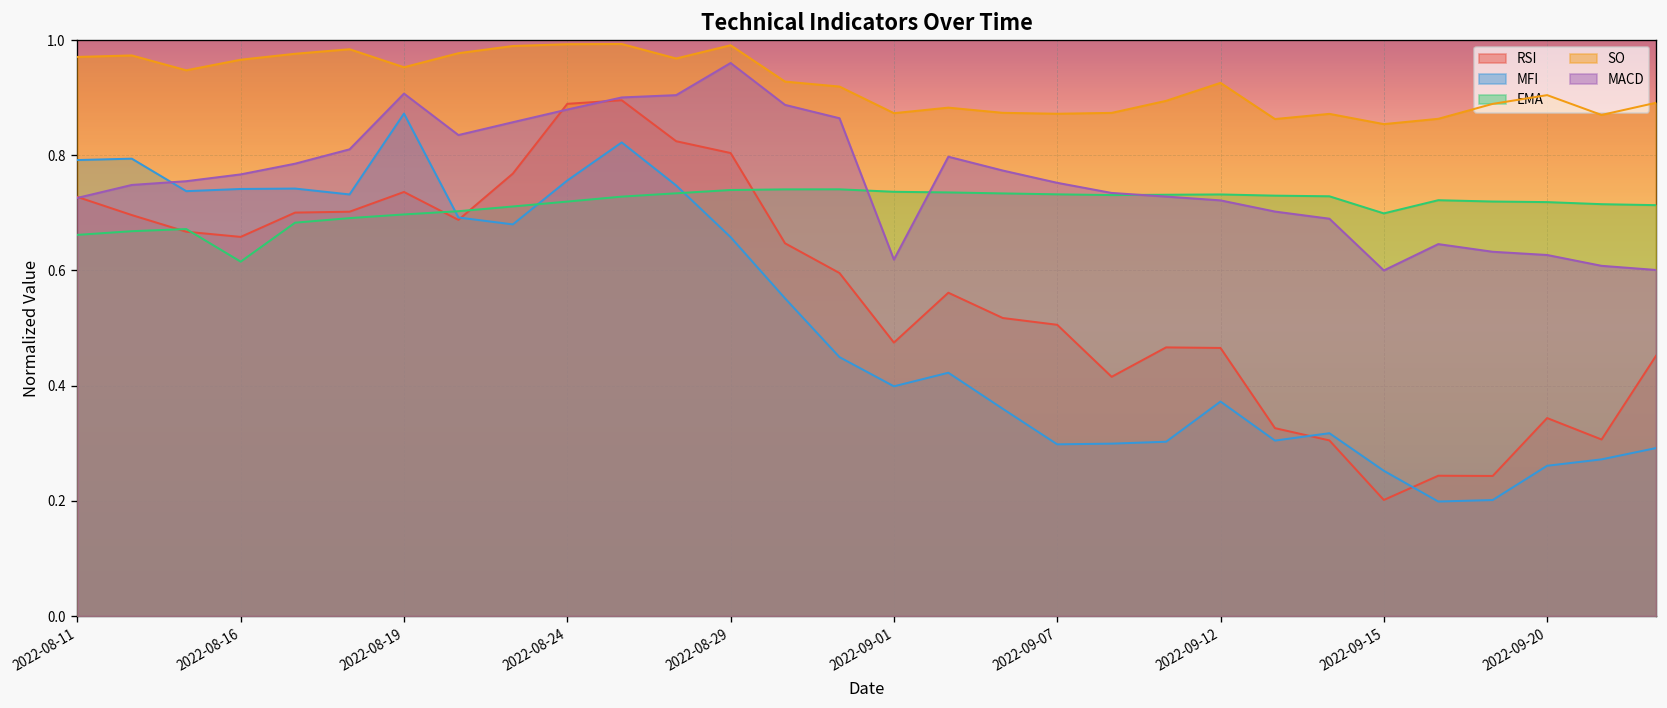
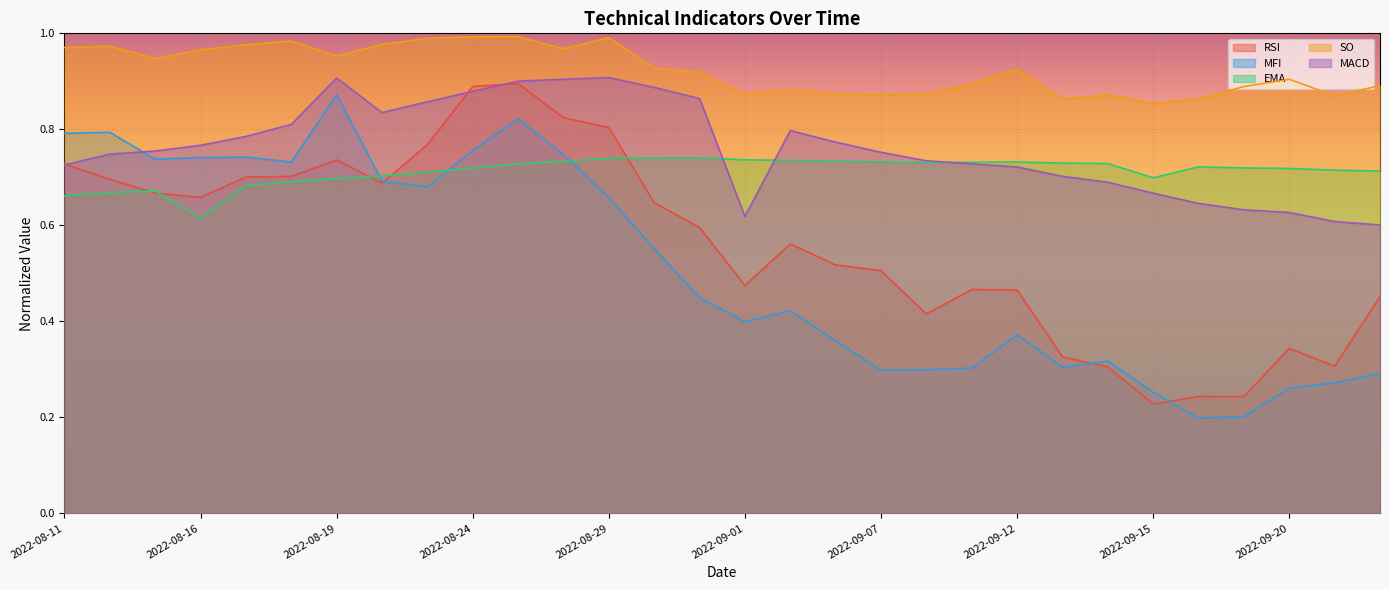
MACD, 2022-08-29: 0.96 -> 0.91
RSI, 2022-09-15: 0.20 -> 0.23
MACD, 2022-09-15: 0.60 -> 0.67
